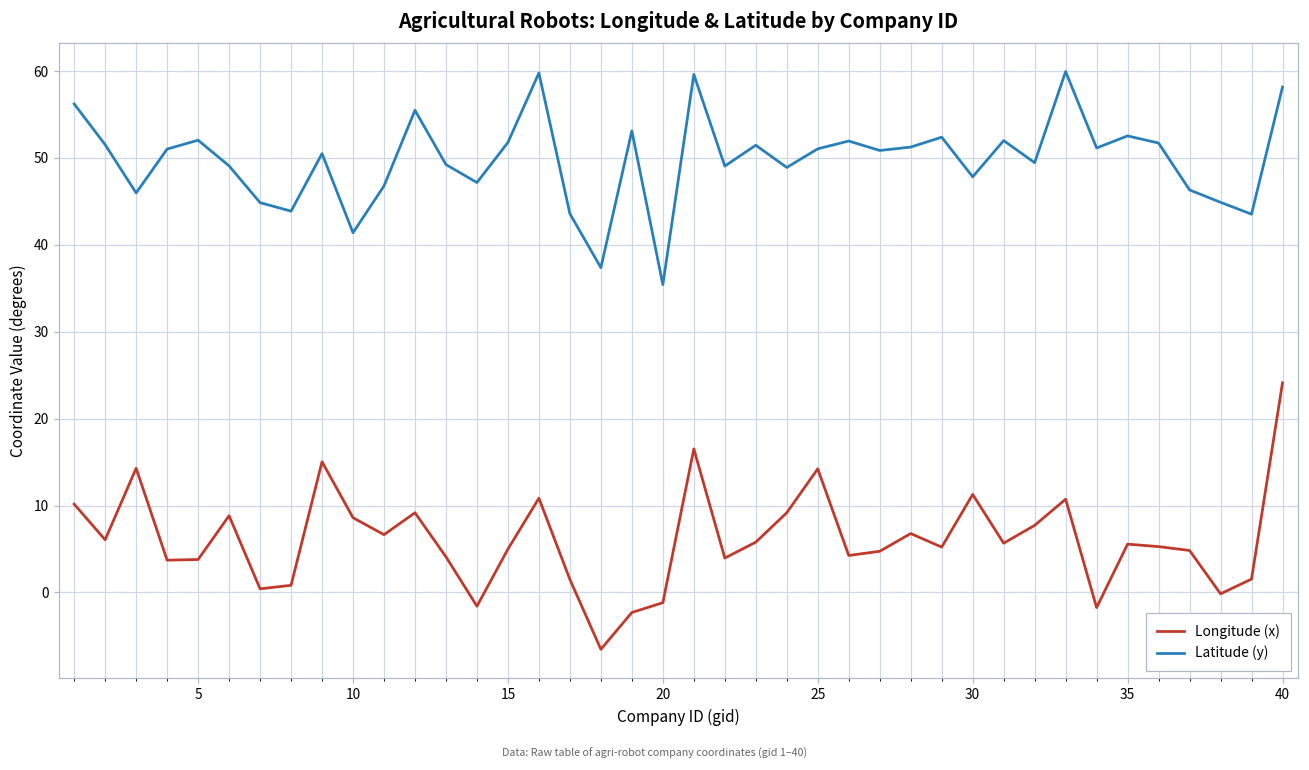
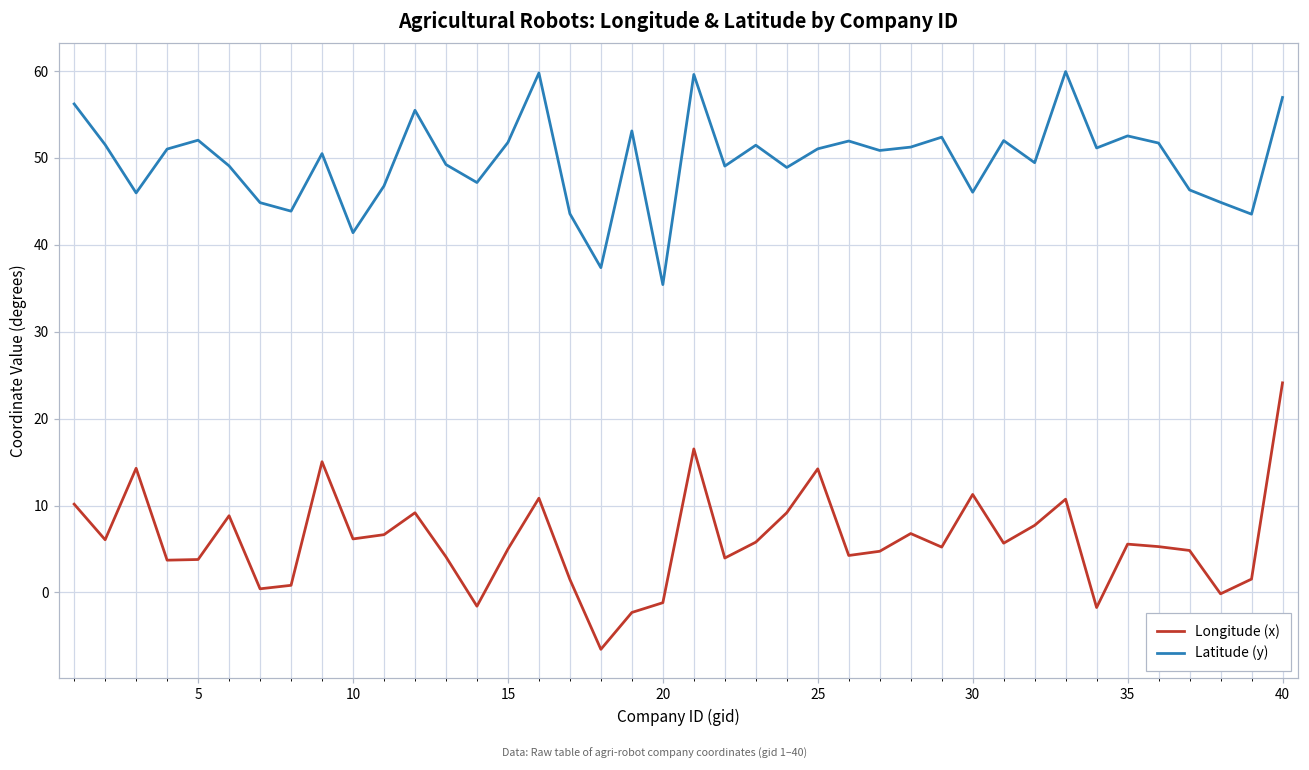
Longitude (x), 10: 9 -> 6
Latitude (y), 30: 48 -> 46
Latitude (y), 40: 58 -> 57
